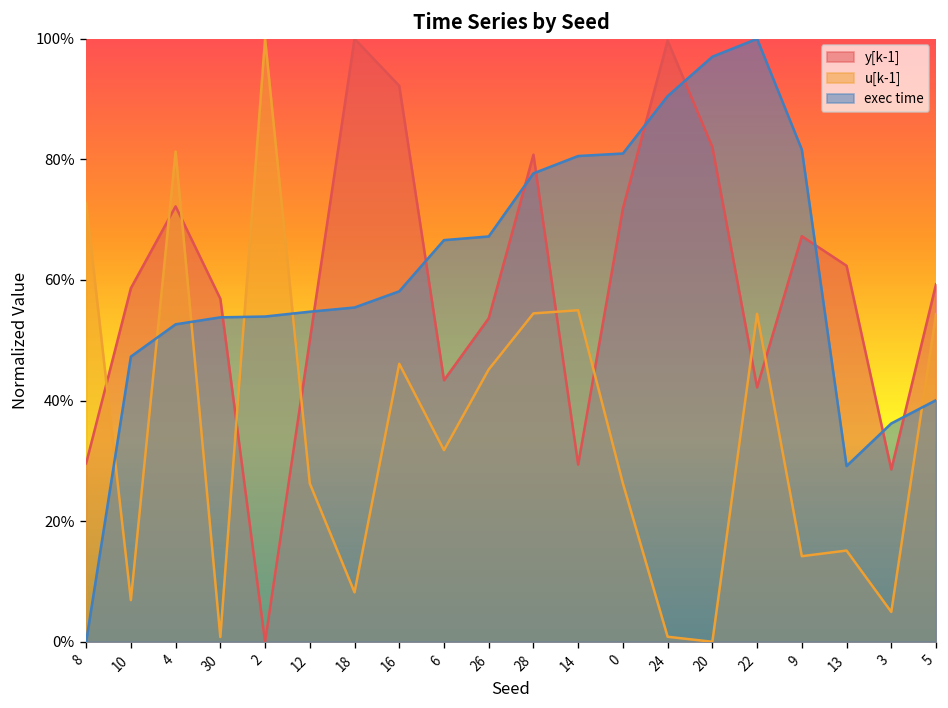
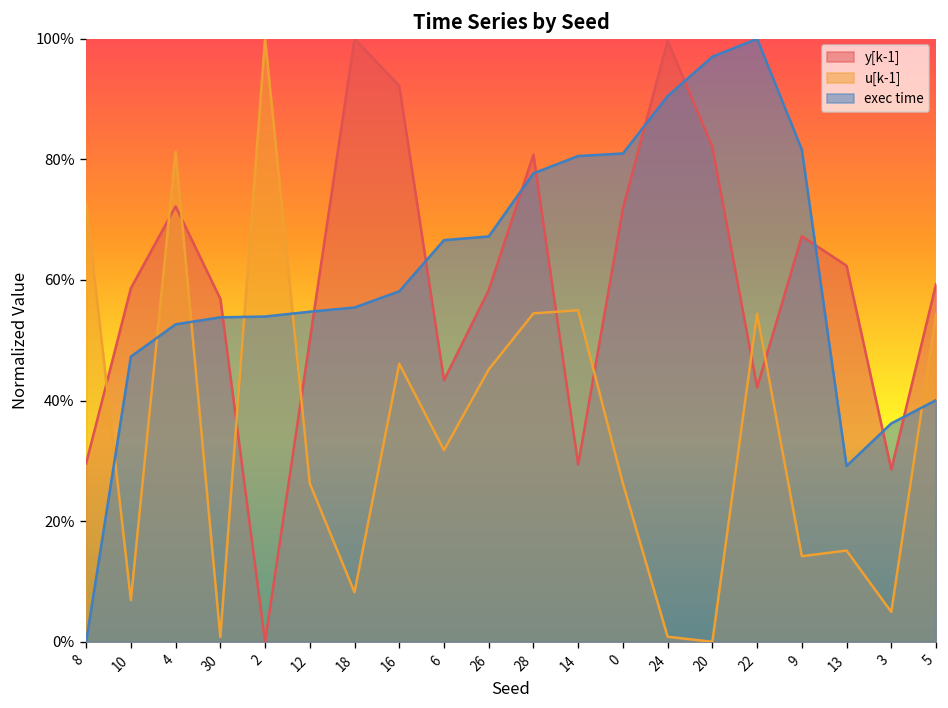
y[k-1], 26: 54% -> 58%
